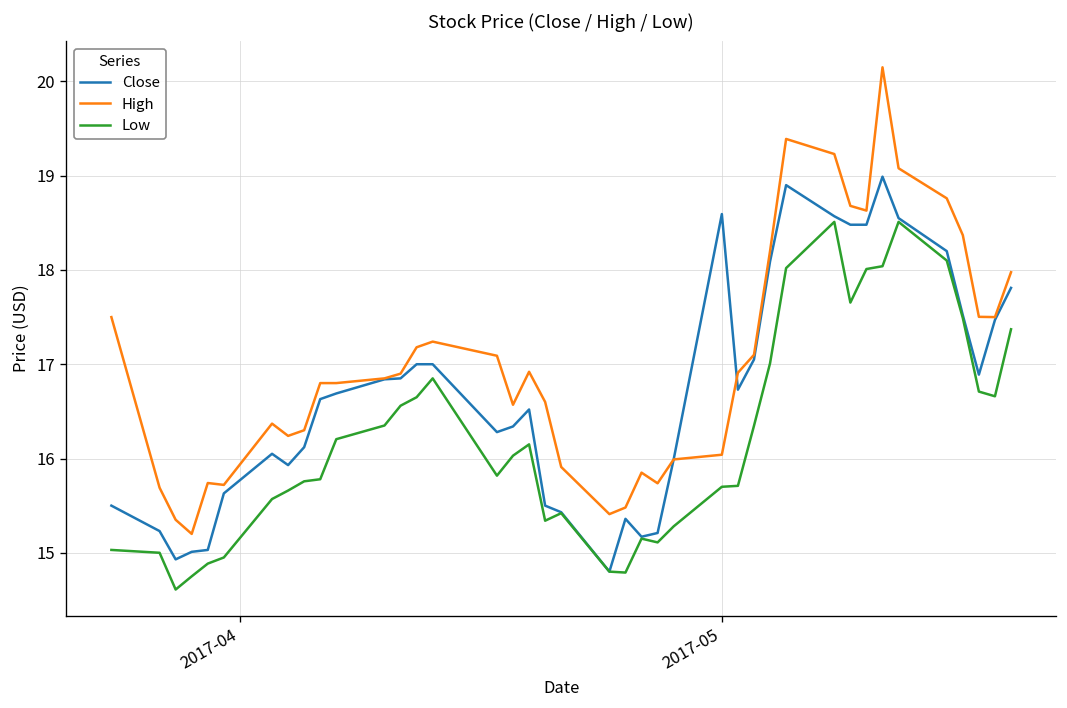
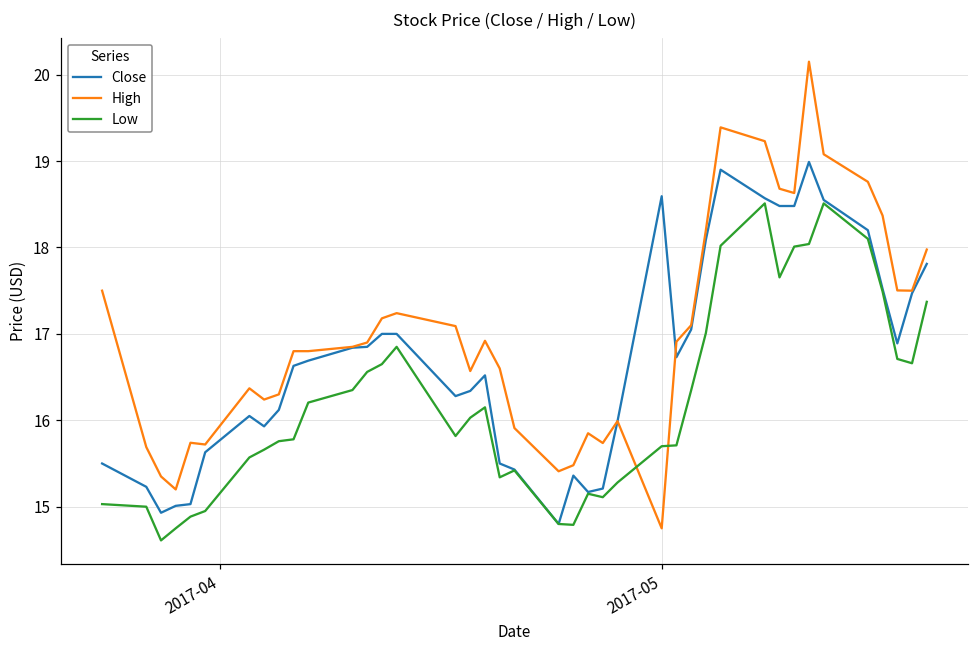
High, 2017-05: 16.0 -> 14.7
